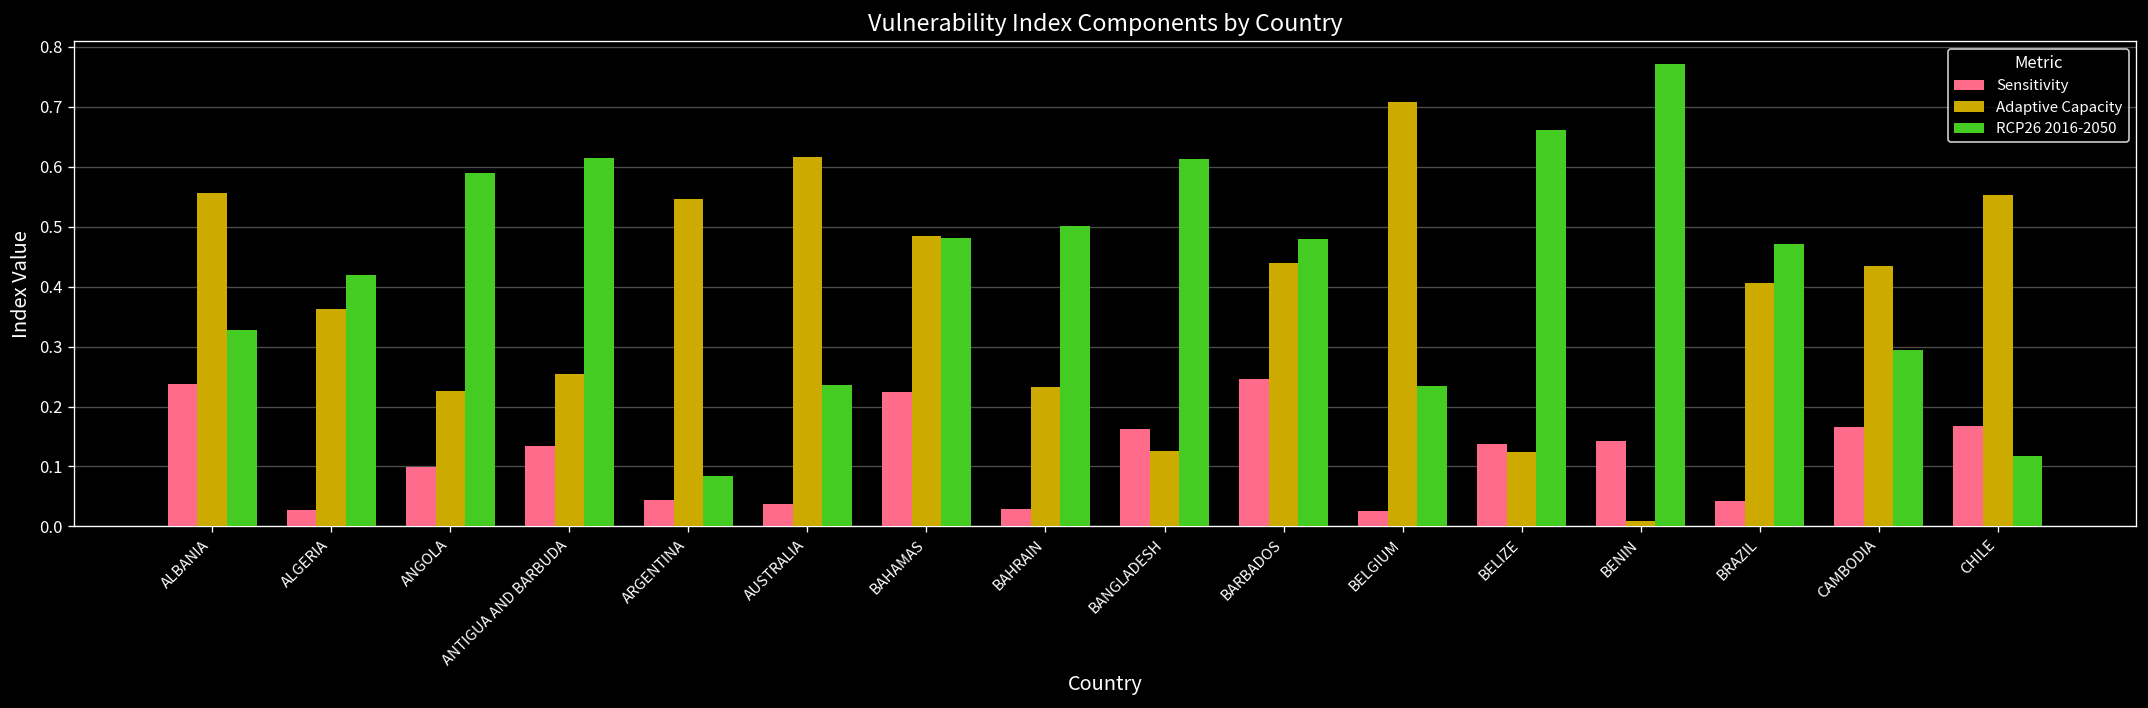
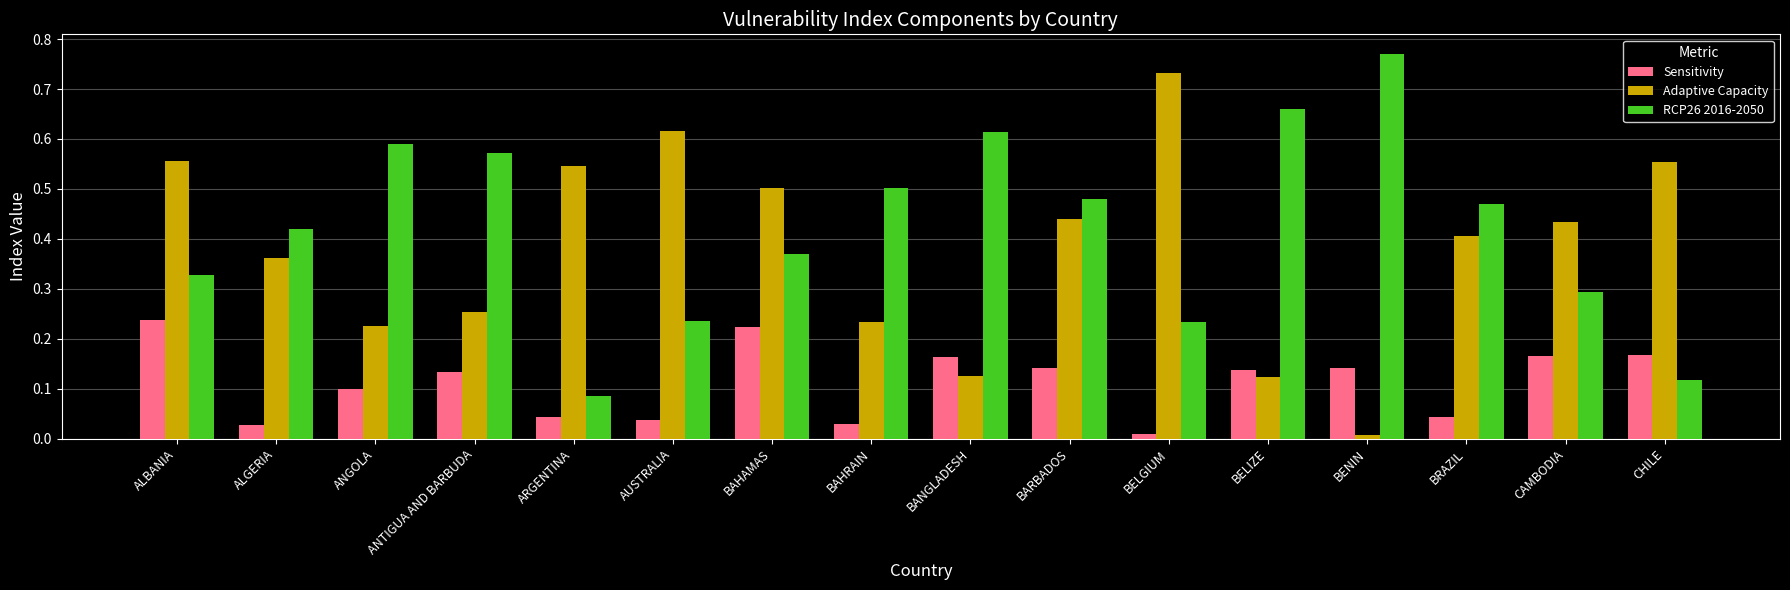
RCP26 2016-2050, ANTIGUA AND BARBUDA: 0.61 -> 0.57
Adaptive Capacity, BAHAMAS: 0.48 -> 0.50
RCP26 2016-2050, BAHAMAS: 0.48 -> 0.37
Sensitivity, BARBADOS: 0.25 -> 0.14
Sensitivity, BELGIUM: 0.03 -> 0.01
Adaptive Capacity, BELGIUM: 0.71 -> 0.73
